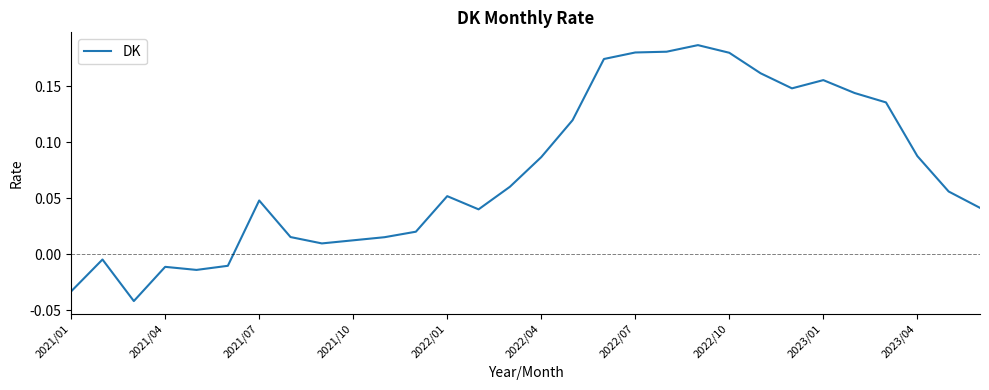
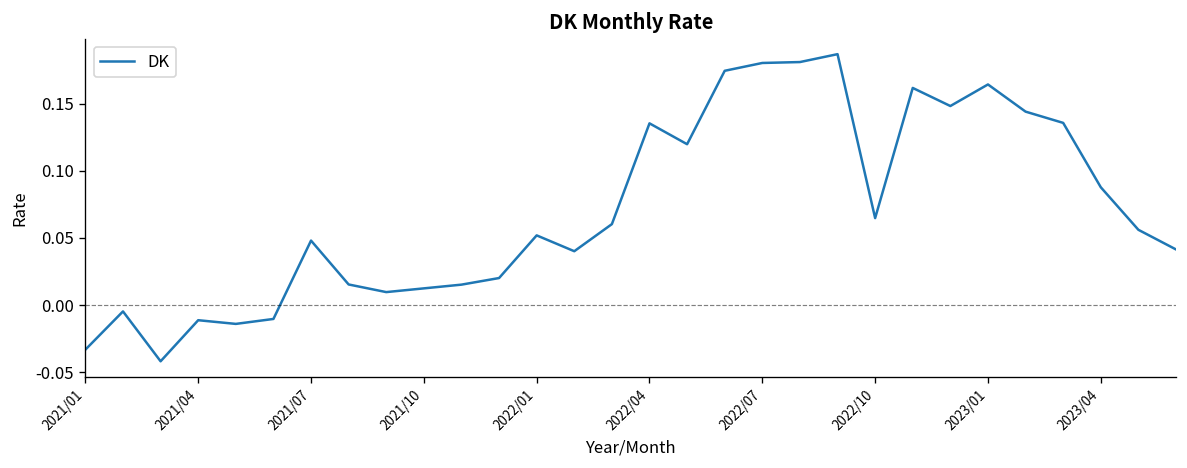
2022/04: 0.087 -> 0.135
2022/10: 0.180 -> 0.065
2023/01: 0.156 -> 0.164
